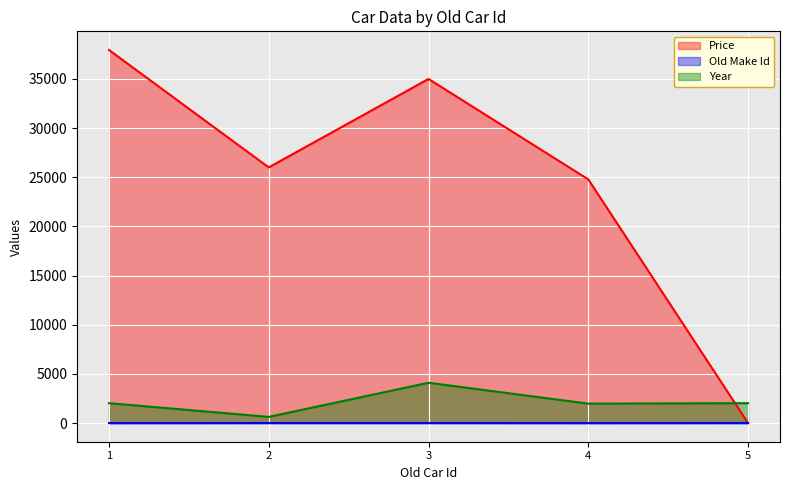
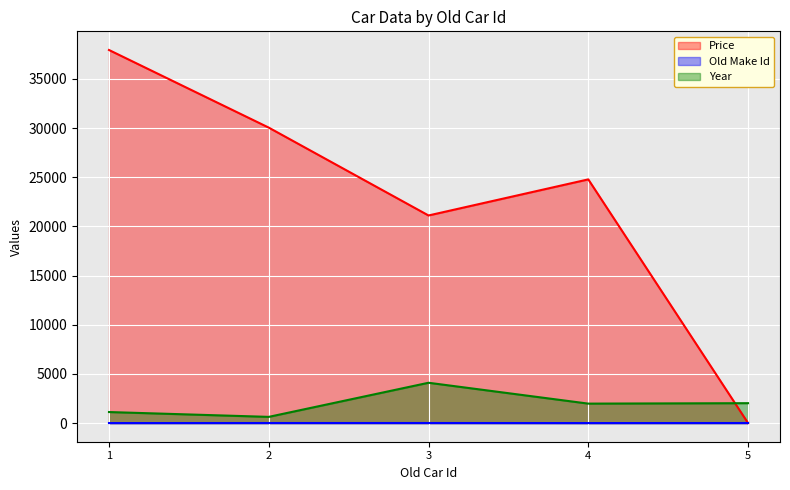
Year, 1: 2000 -> 1000
Price, 2: 26000 -> 30000
Price, 3: 35000 -> 21000
